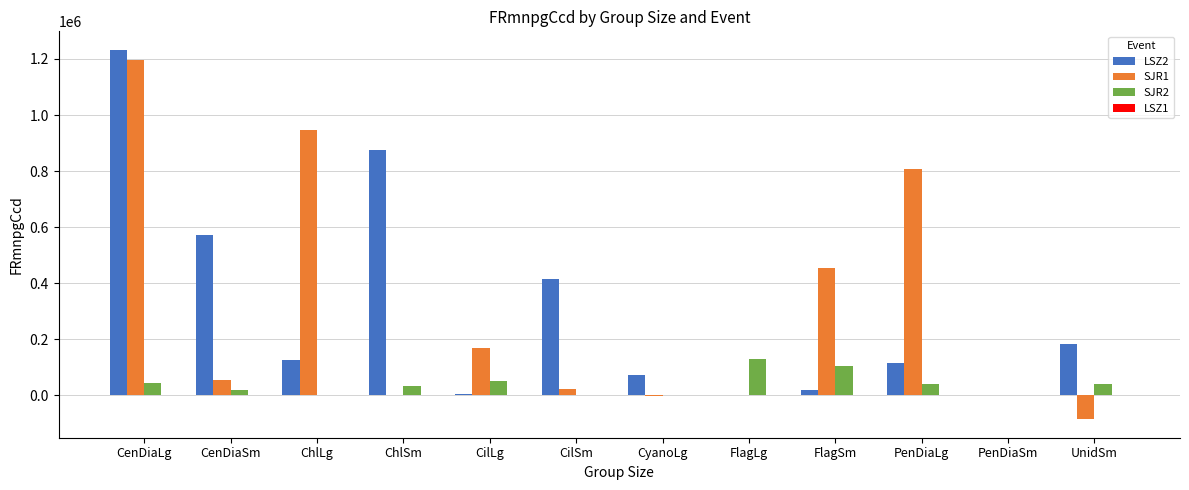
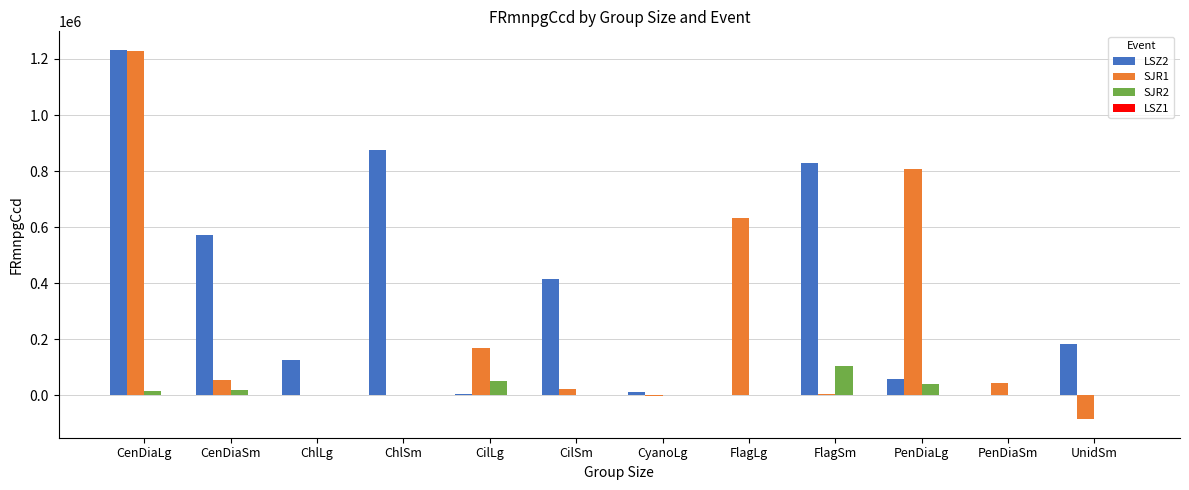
SJR1, CenDiaLg: 1200000 -> 1230000
SJR2, CenDiaLg: 40000 -> 10000
SJR1, ChlLg: 950000 -> 0
SJR2, ChlSm: 30000 -> 0
LSZ2, CyanoLg: 70000 -> 10000
SJR1, FlagLg: 0 -> 630000
SJR2, FlagLg: 130000 -> 0
LSZ2, FlagSm: 20000 -> 830000
SJR1, FlagSm: 450000 -> 10000
LSZ2, PenDiaLg: 110000 -> 60000
SJR1, PenDiaSm: 0 -> 40000
SJR2, UnidSm: 40000 -> 0
